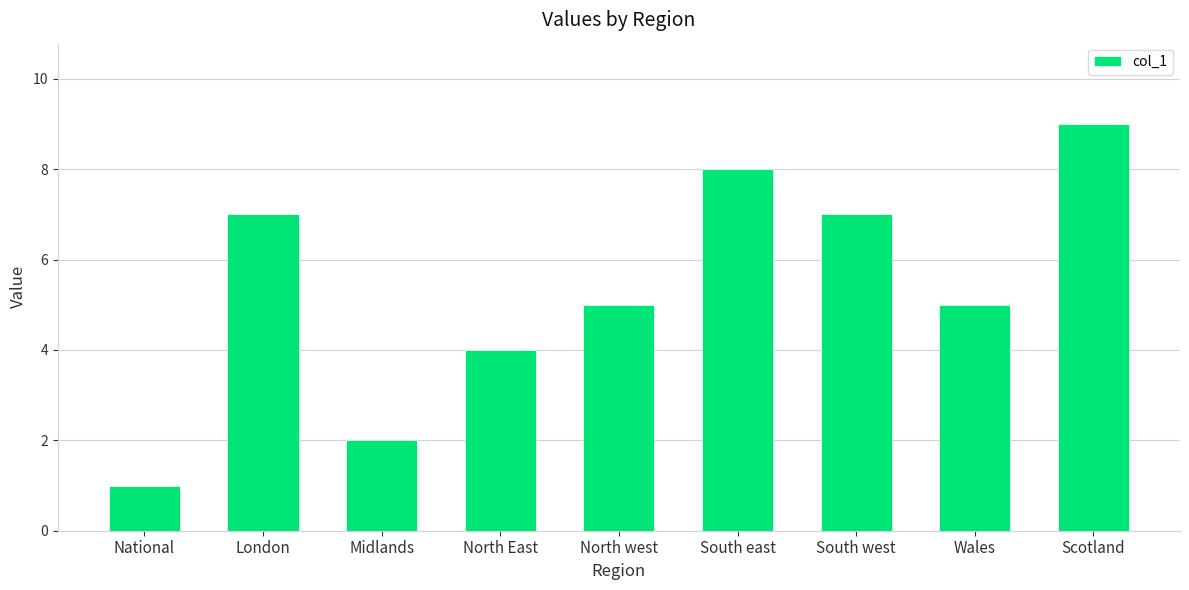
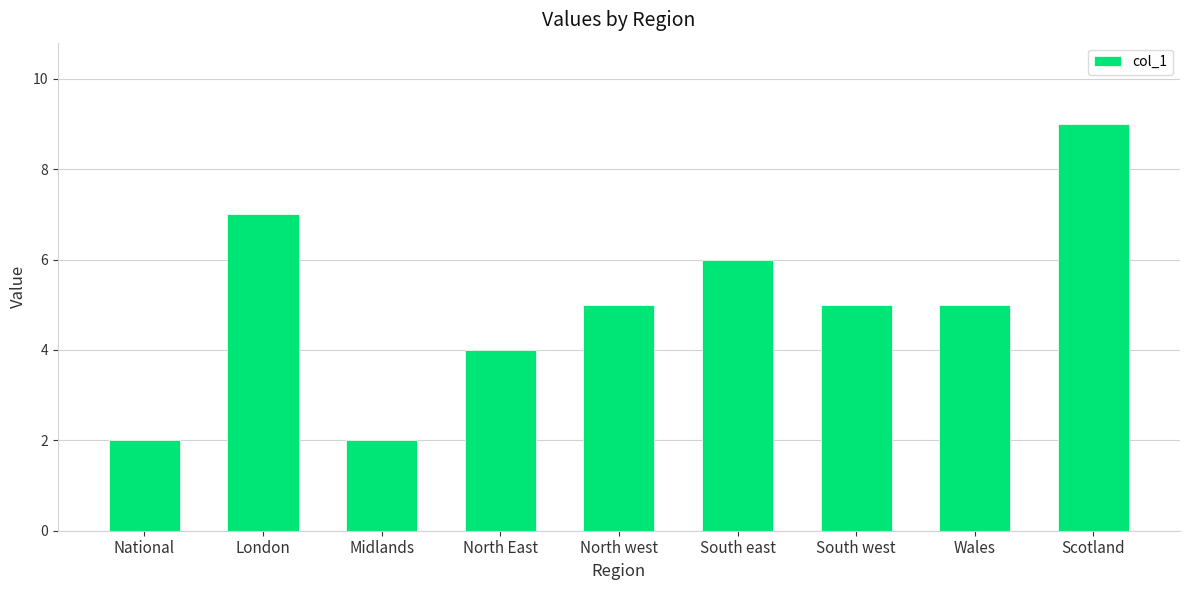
National: 1 -> 2
South east: 8 -> 6
South west: 7 -> 5
